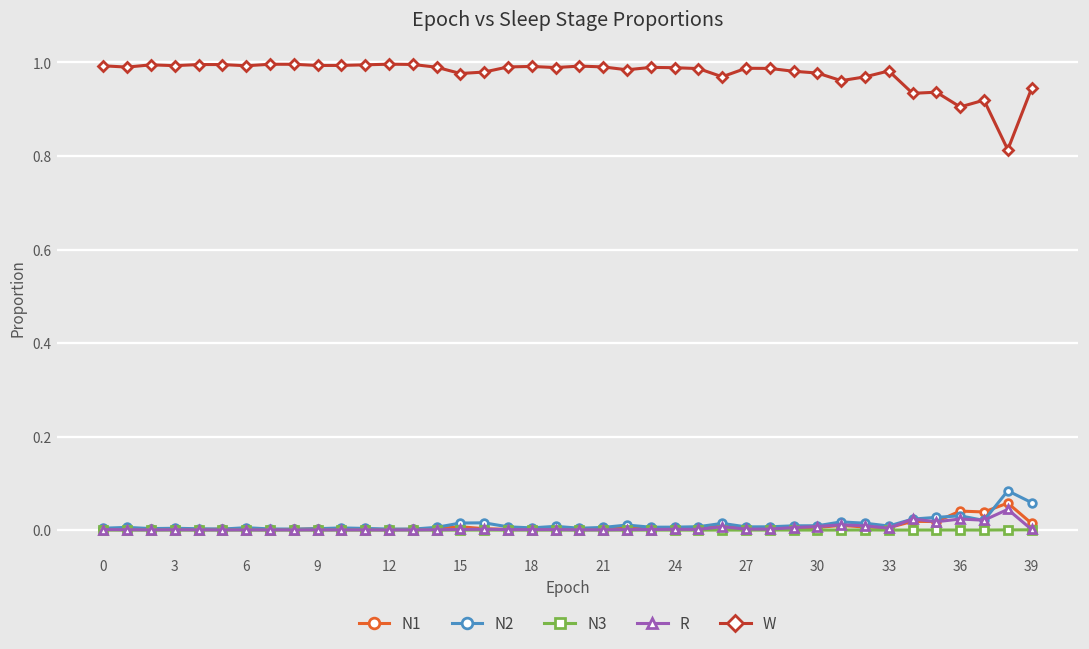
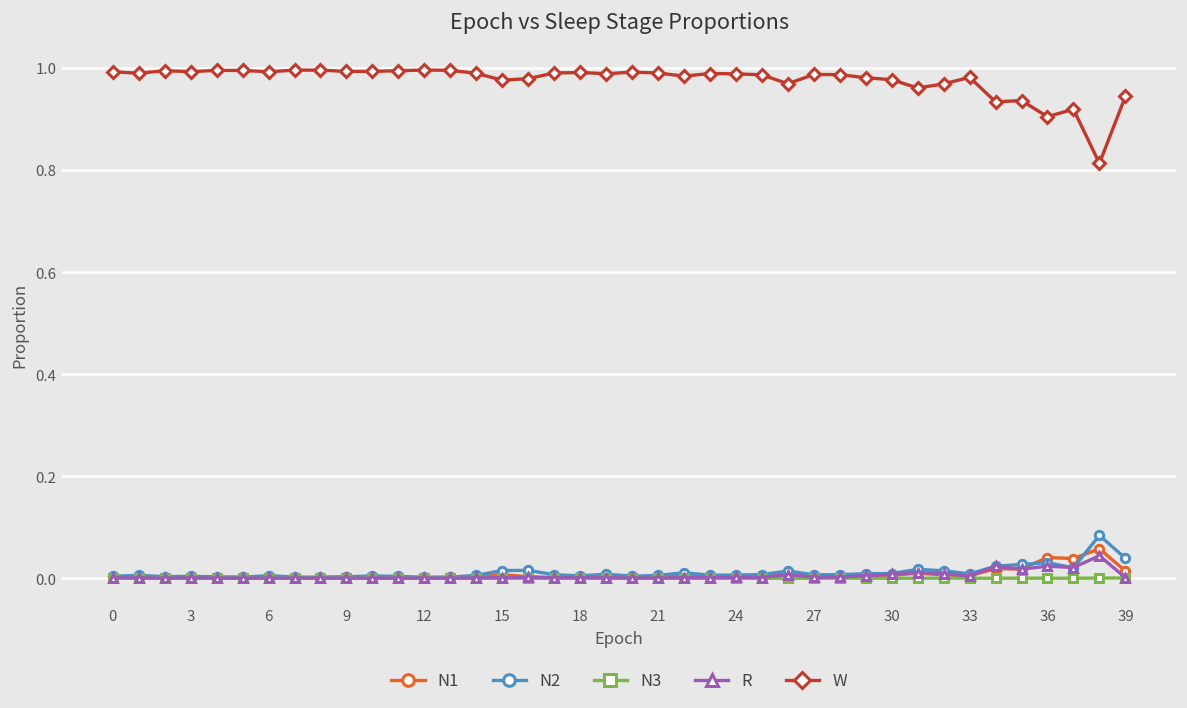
N2, 39: 0.06 -> 0.04
